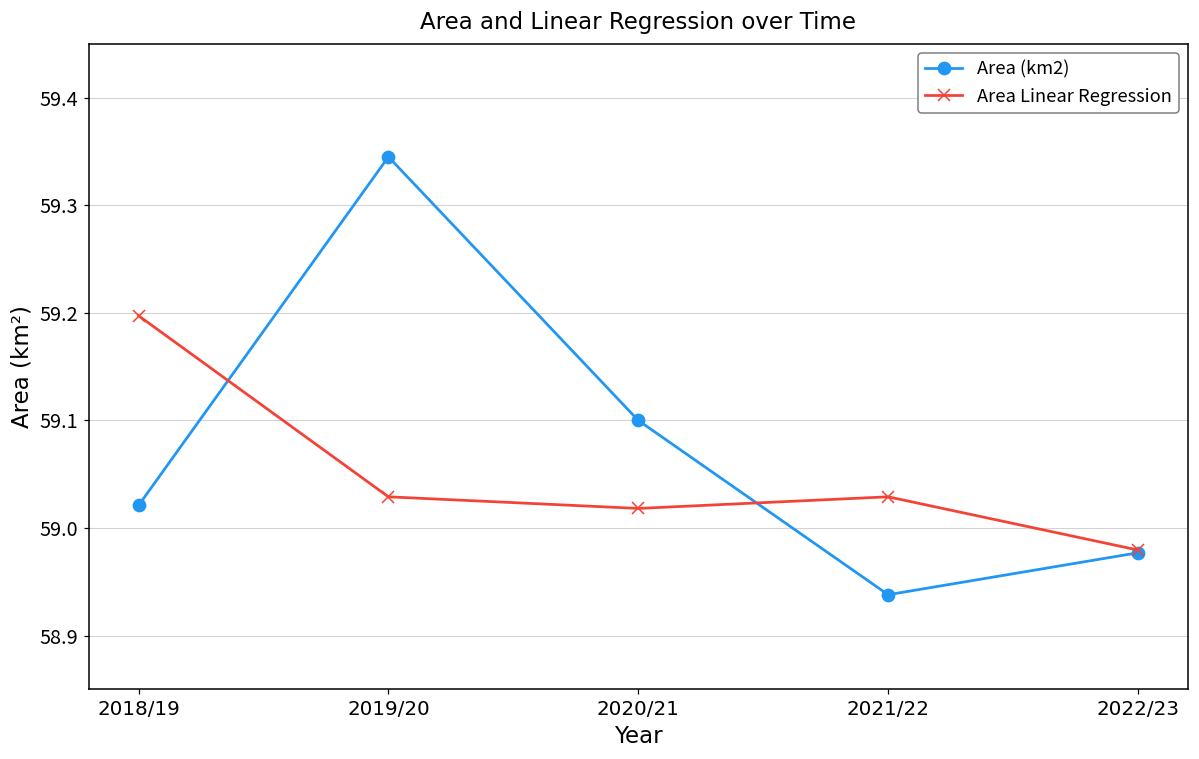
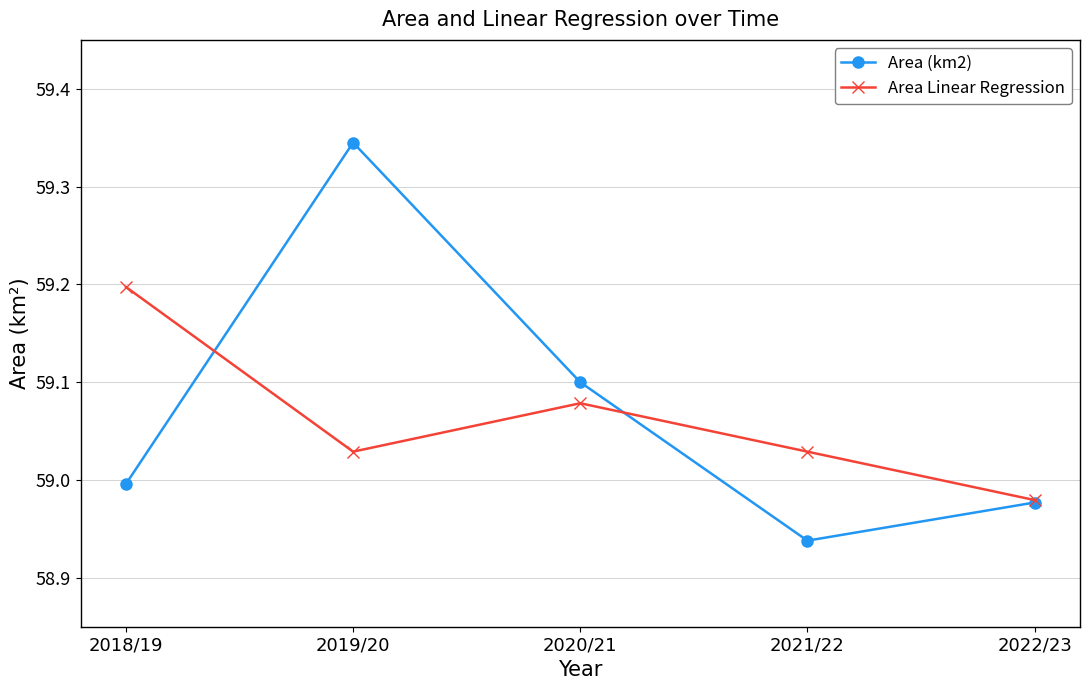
Area (km2), 2018/19: 59.02 -> 59.00
Area Linear Regression, 2020/21: 59.02 -> 59.08
